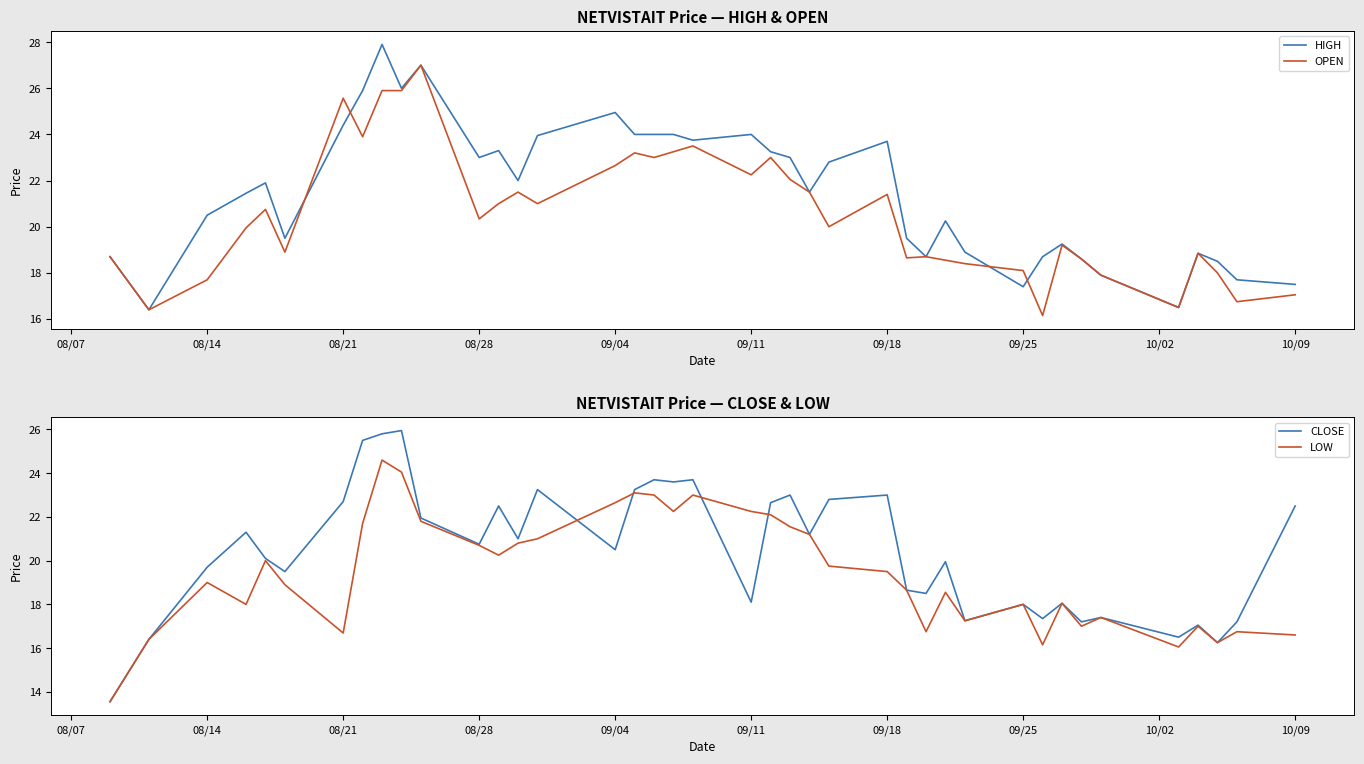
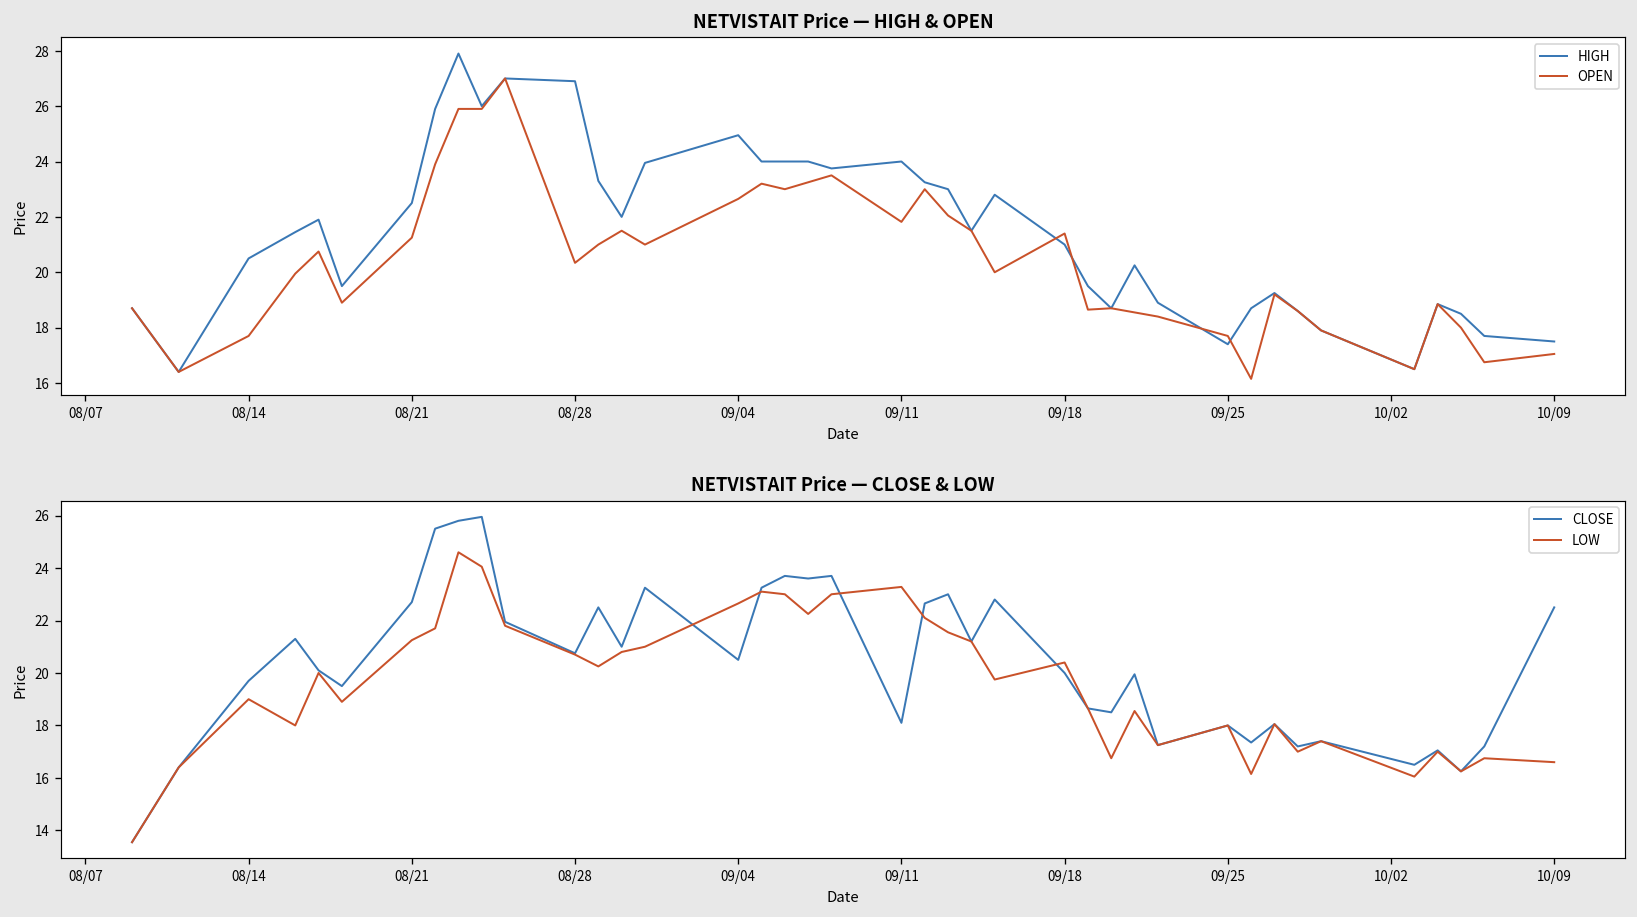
NETVISTAIT Price — HIGH & OPEN, HIGH, 08/21: 24.4 -> 22.5
NETVISTAIT Price — HIGH & OPEN, OPEN, 08/21: 25.6 -> 21.3
NETVISTAIT Price — HIGH & OPEN, HIGH, 08/28: 23.0 -> 26.9
NETVISTAIT Price — HIGH & OPEN, OPEN, 09/11: 22.3 -> 21.8
NETVISTAIT Price — HIGH & OPEN, HIGH, 09/18: 23.7 -> 21.0
NETVISTAIT Price — HIGH & OPEN, OPEN, 09/25: 18.1 -> 17.7
NETVISTAIT Price — CLOSE & LOW, LOW, 08/21: 16.7 -> 21.3
NETVISTAIT Price — CLOSE & LOW, LOW, 09/11: 22.3 -> 23.3
NETVISTAIT Price — CLOSE & LOW, CLOSE, 09/18: 23 -> 20
NETVISTAIT Price — CLOSE & LOW, LOW, 09/18: 19.5 -> 20.4
